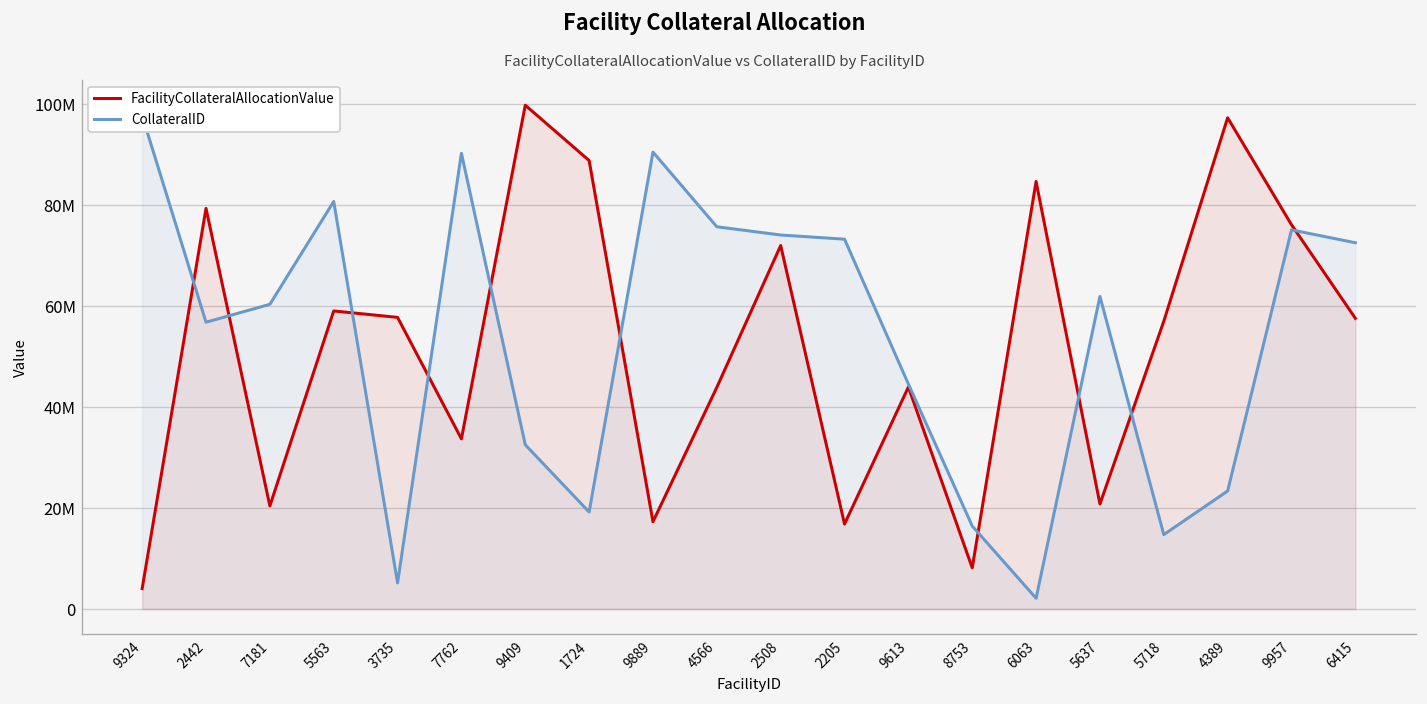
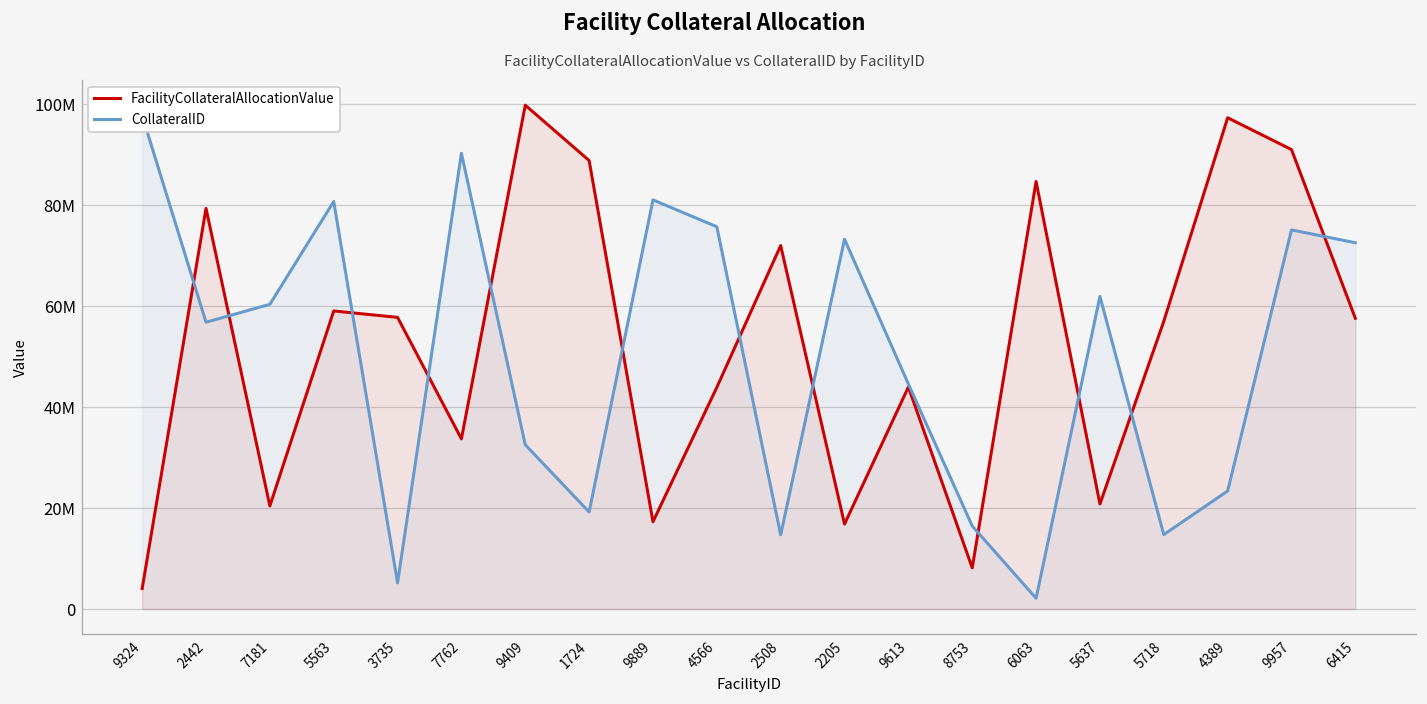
CollateralID, 9889: 91000000 -> 81000000
CollateralID, 2508: 74000000 -> 15000000
FacilityCollateralAllocationValue, 9957: 76000000 -> 91000000
